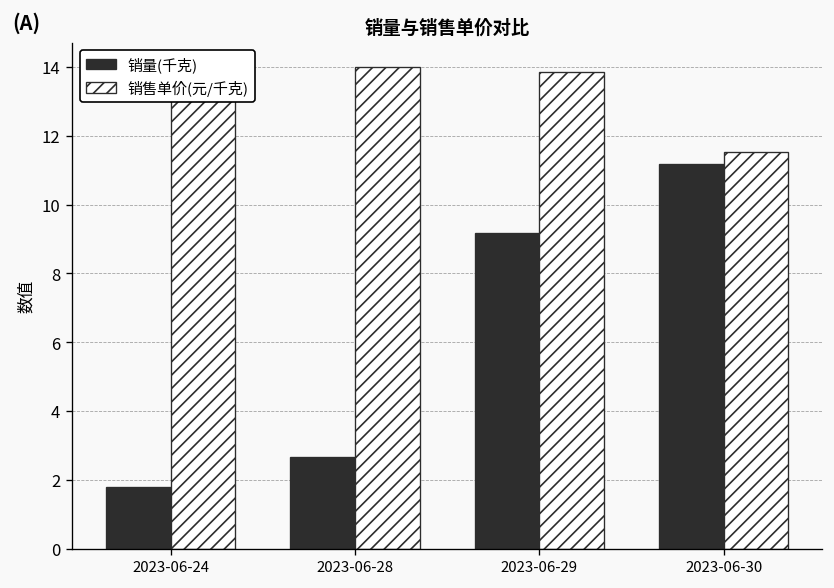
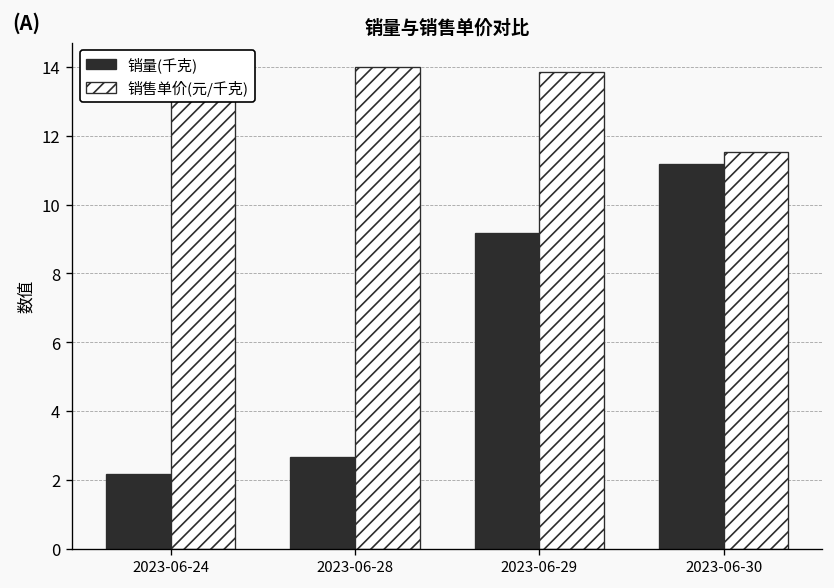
销量(千克), 2023-06-24: 1.8 -> 2.2
